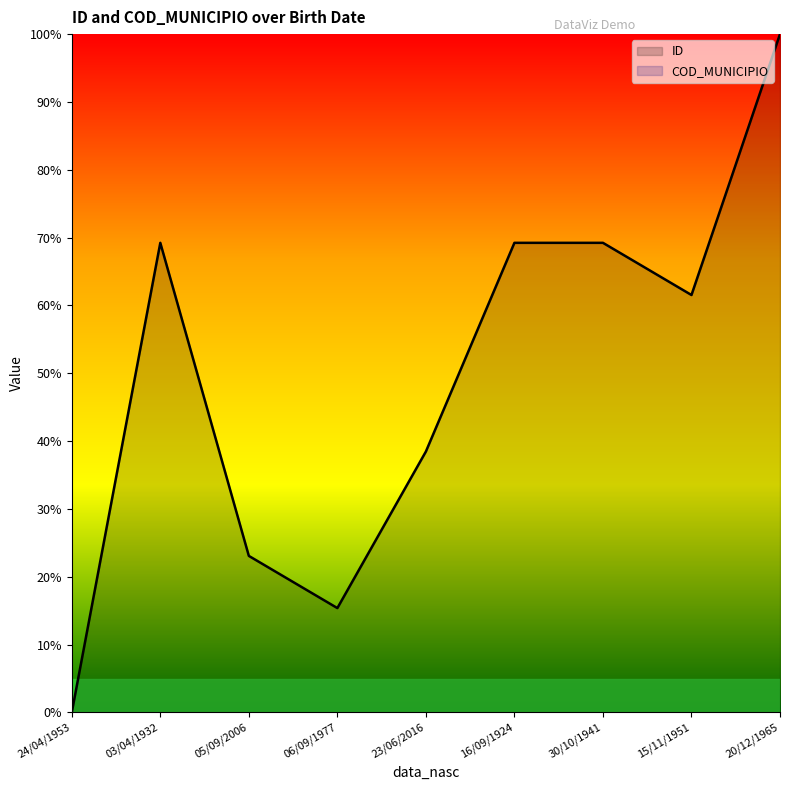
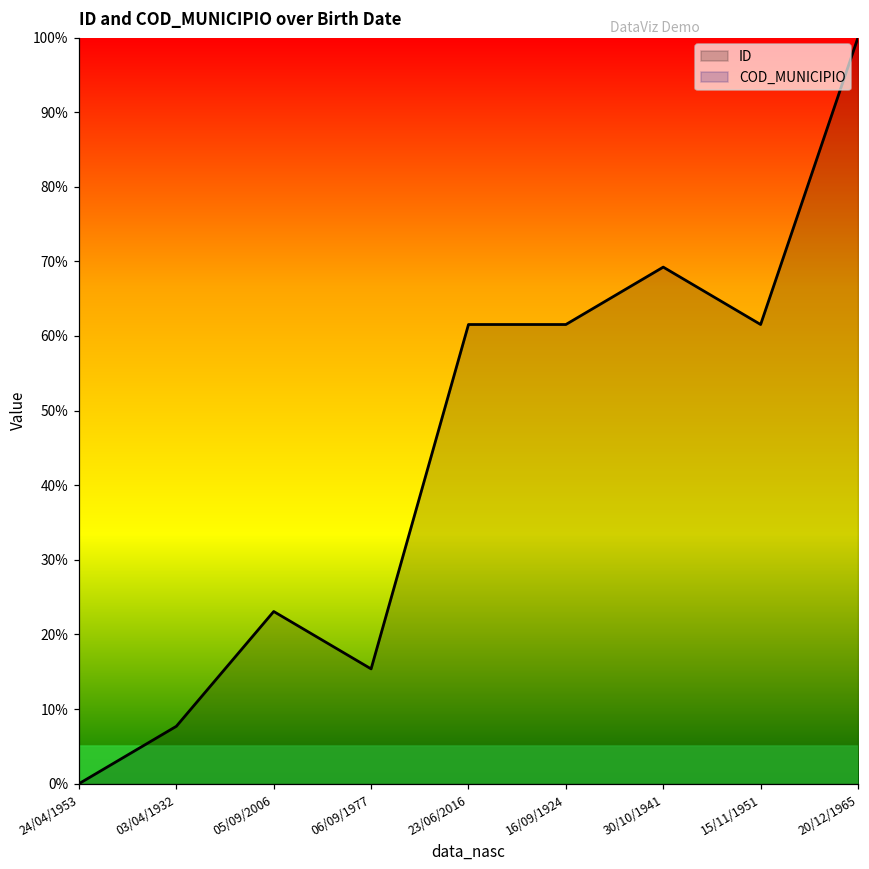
03/04/1932: 69% -> 8%
23/06/2016: 38% -> 62%
16/09/1924: 69% -> 62%
